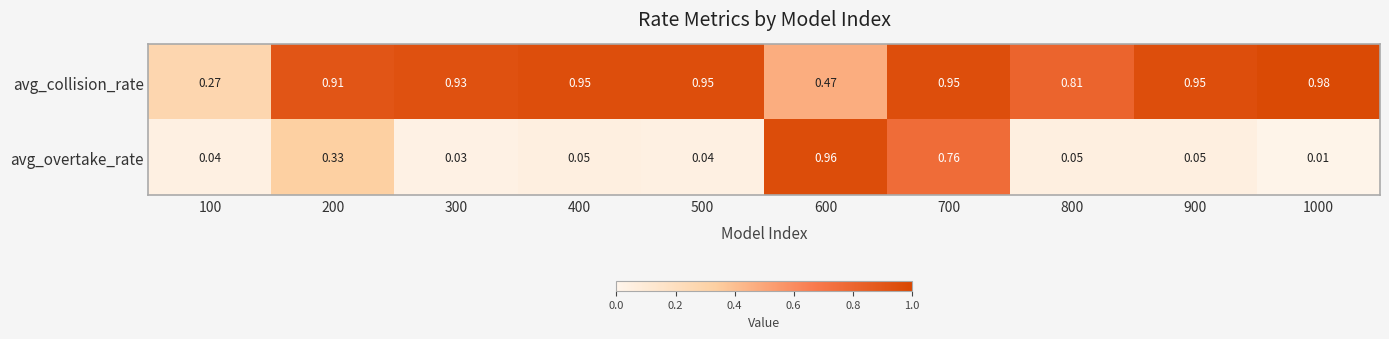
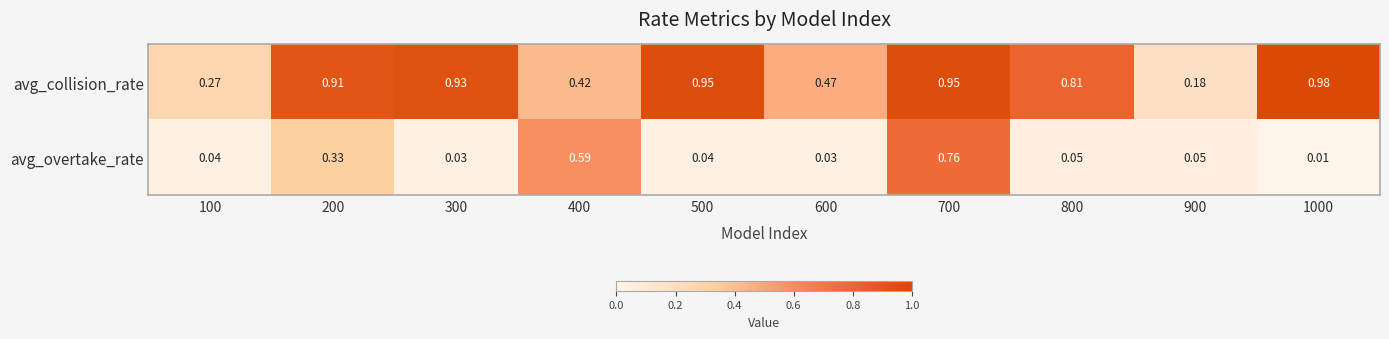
avg_collision_rate, 400: 0.95 -> 0.42
avg_collision_rate, 900: 0.95 -> 0.18
avg_overtake_rate, 400: 0.05 -> 0.59
avg_overtake_rate, 600: 0.96 -> 0.03
